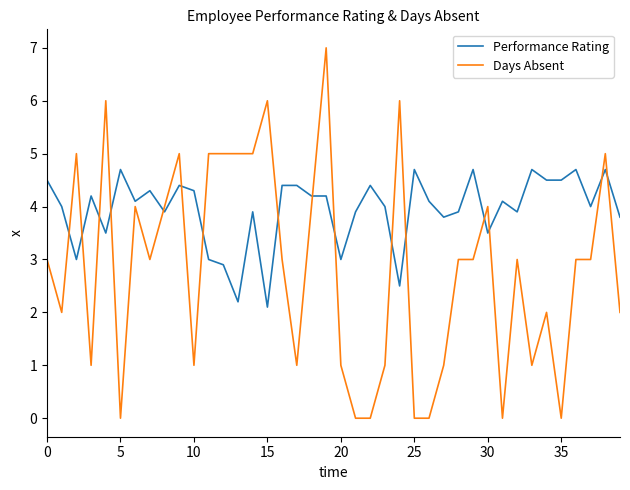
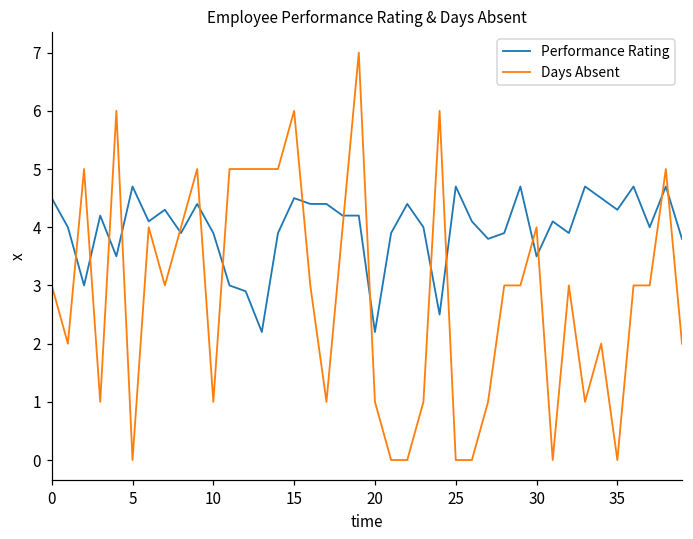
Performance Rating, 10: 4.3 -> 3.9
Performance Rating, 15: 2.1 -> 4.5
Performance Rating, 20: 3.0 -> 2.2
Performance Rating, 35: 4.5 -> 4.3
